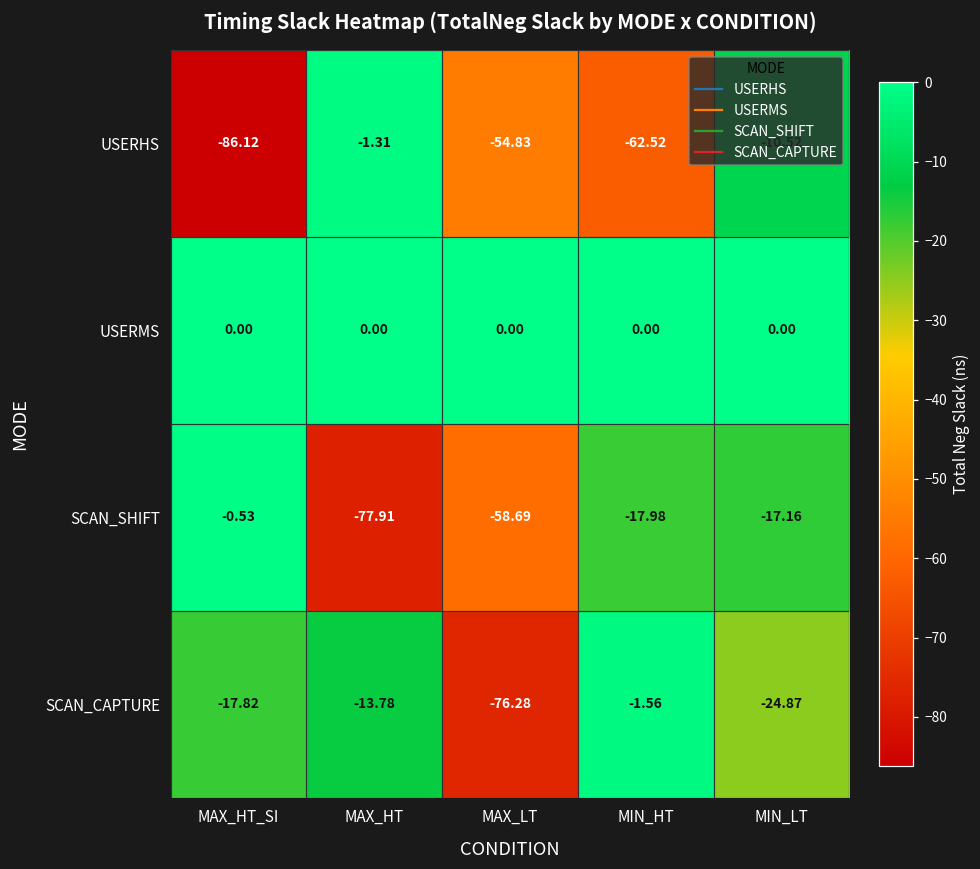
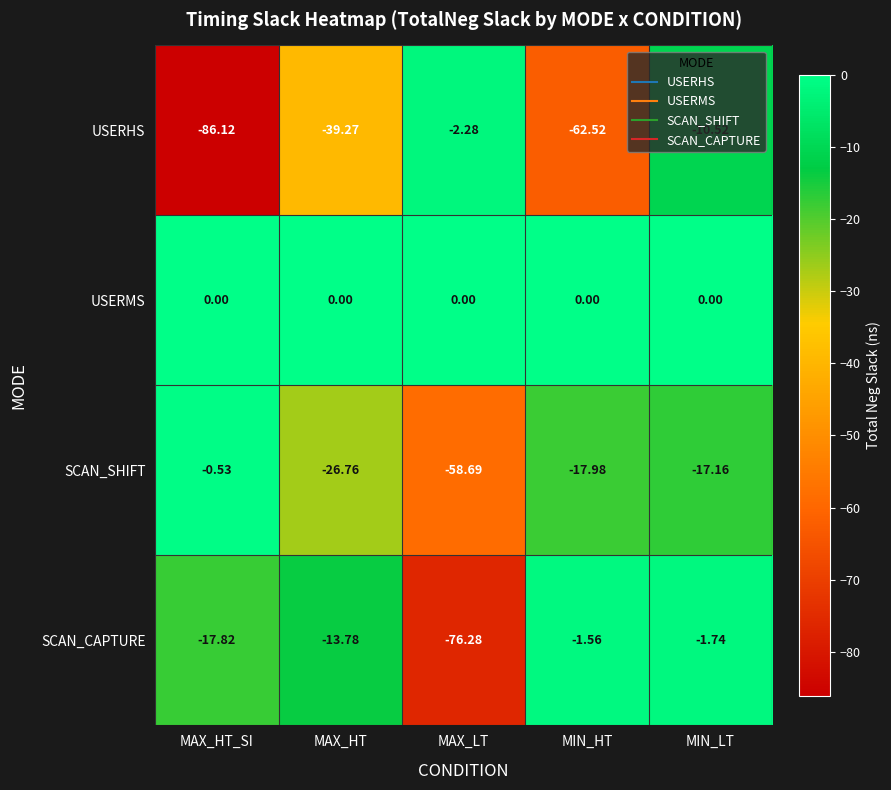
USERHS, MAX_HT: -1.31 -> -39.27
USERHS, MAX_LT: -54.83 -> -2.28
SCAN_SHIFT, MAX_HT: -77.91 -> -26.76
SCAN_CAPTURE, MIN_LT: -24.87 -> -1.74
